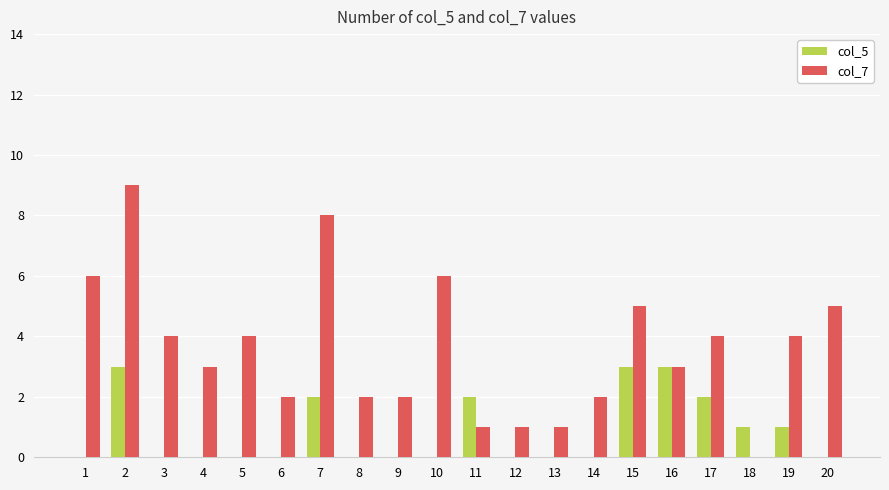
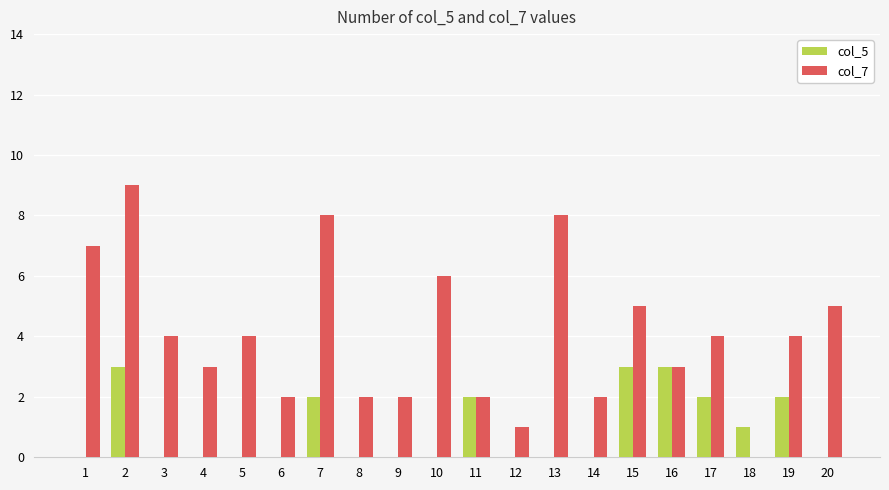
col_7, 1: 6 -> 7
col_7, 11: 1 -> 2
col_7, 13: 1 -> 8
col_5, 19: 1 -> 2
